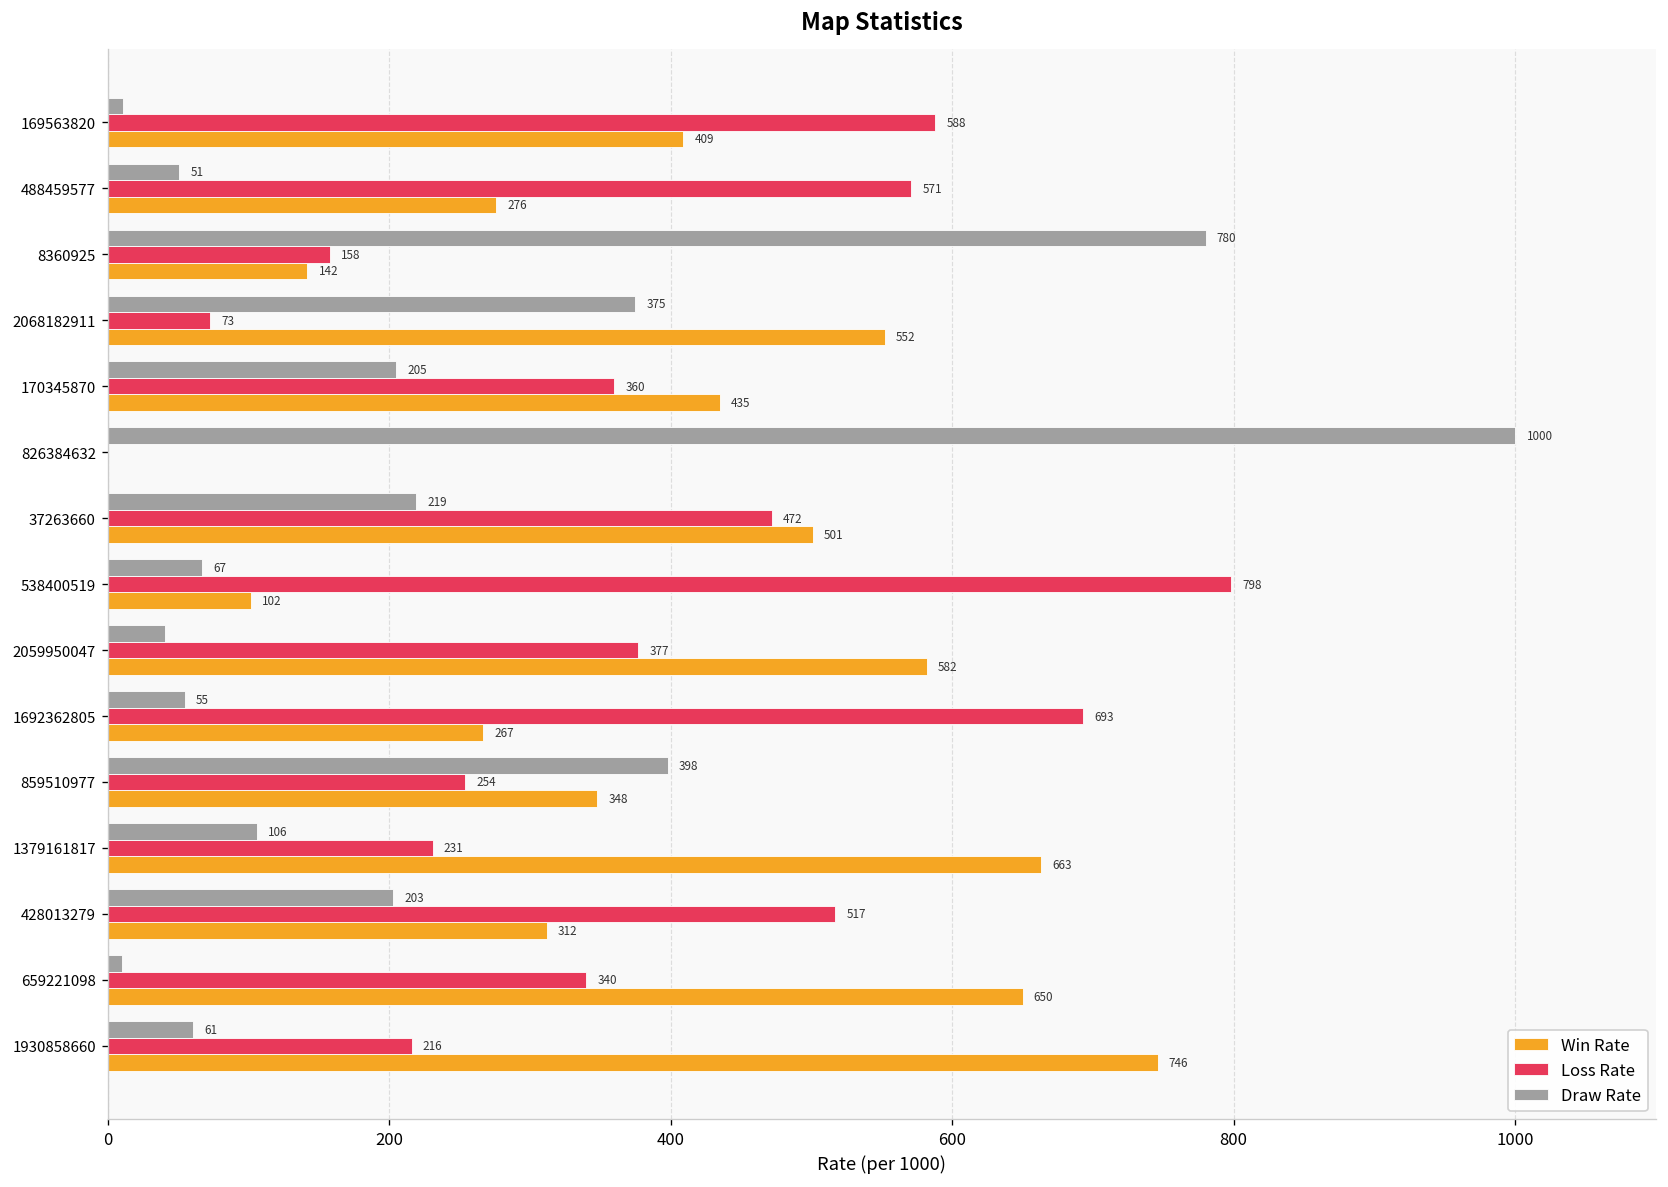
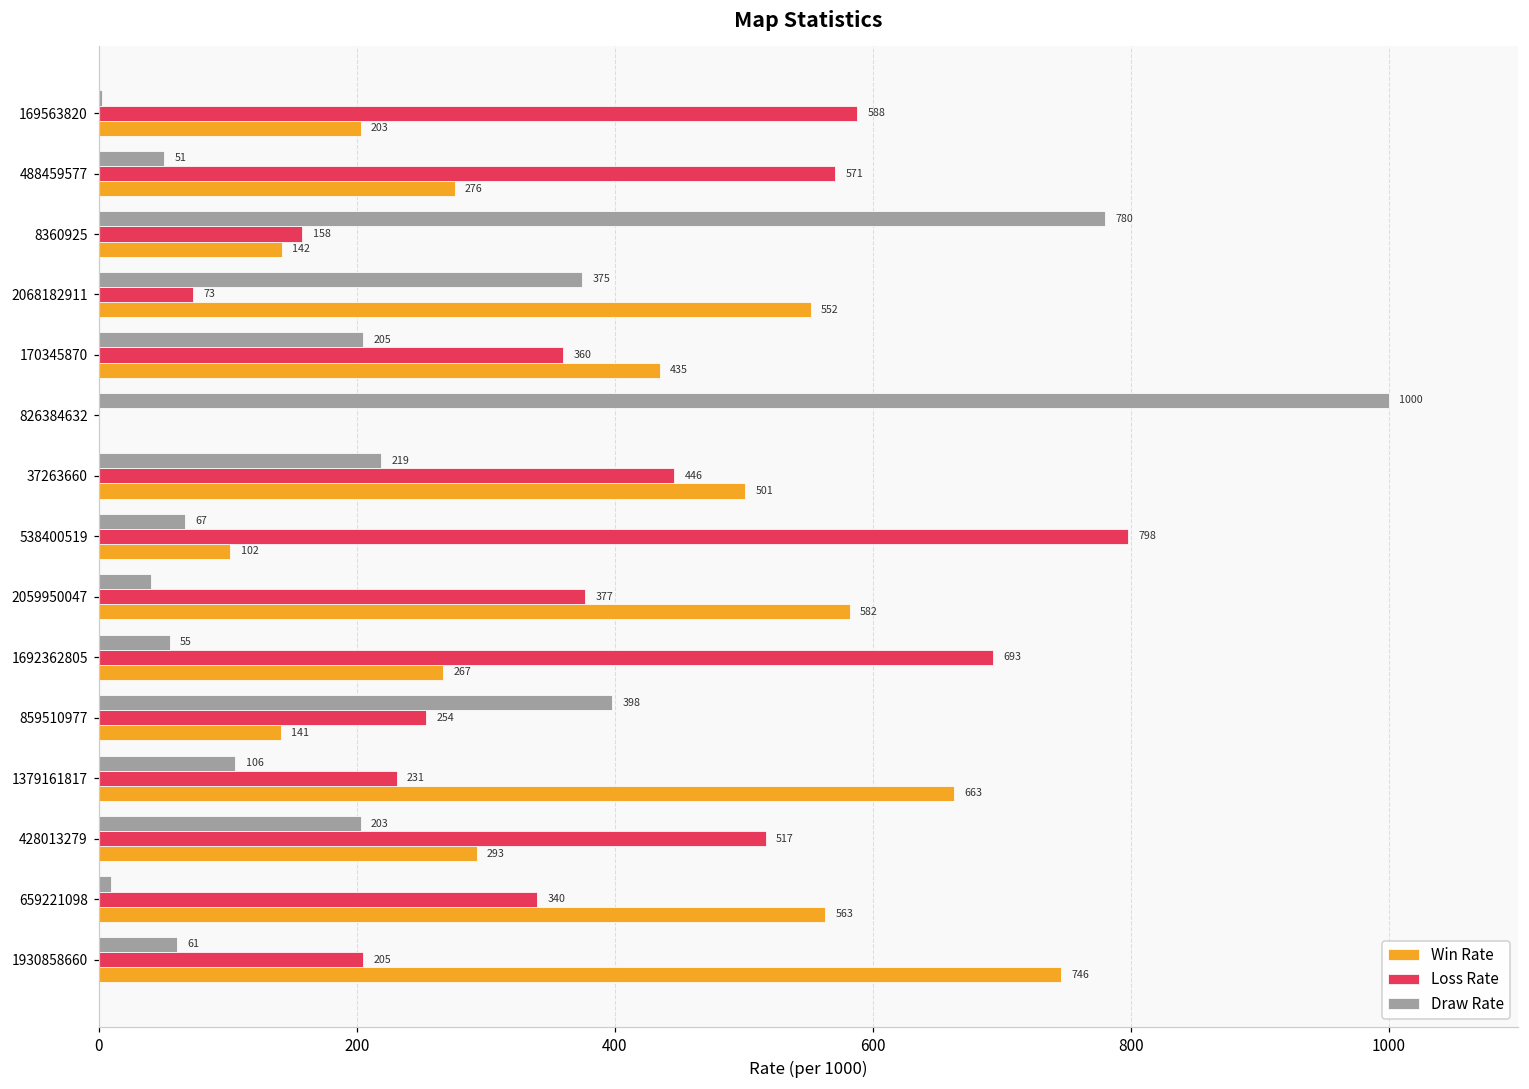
Draw Rate, 169563820: 11 -> 3
Win Rate, 169563820: 409 -> 203
Loss Rate, 37263660: 472 -> 446
Win Rate, 859510977: 348 -> 141
Win Rate, 428013279: 312 -> 293
Win Rate, 659221098: 650 -> 563
Loss Rate, 1930858660: 216 -> 205
